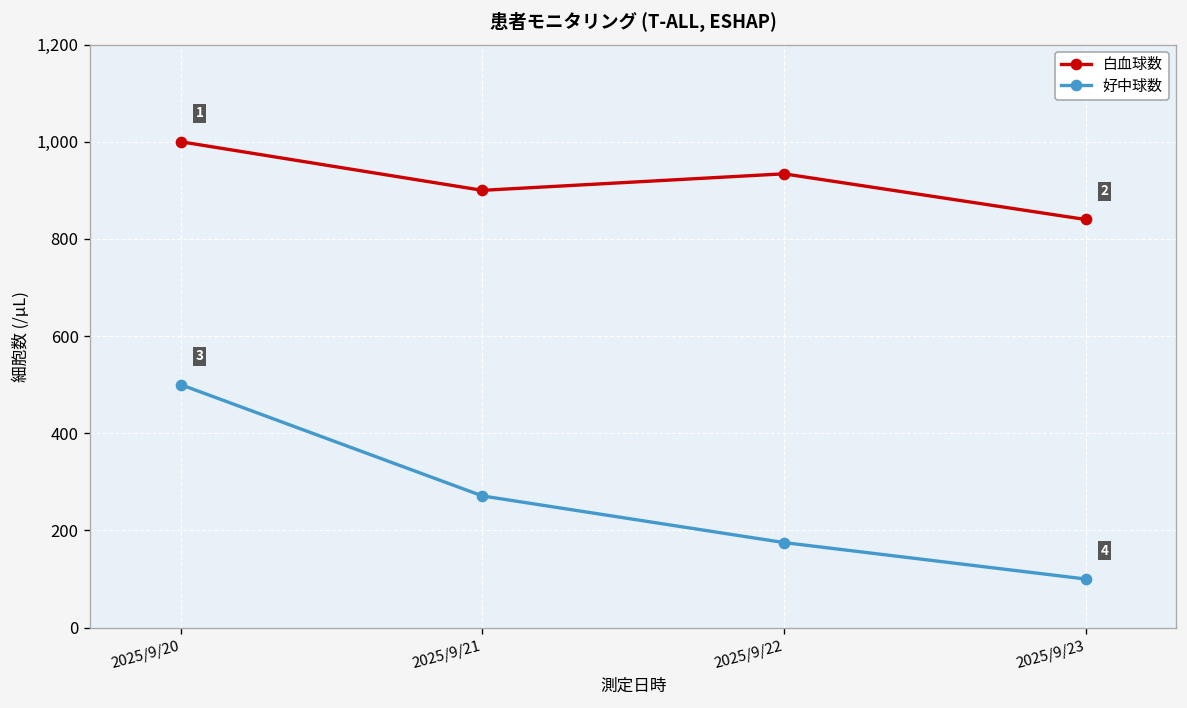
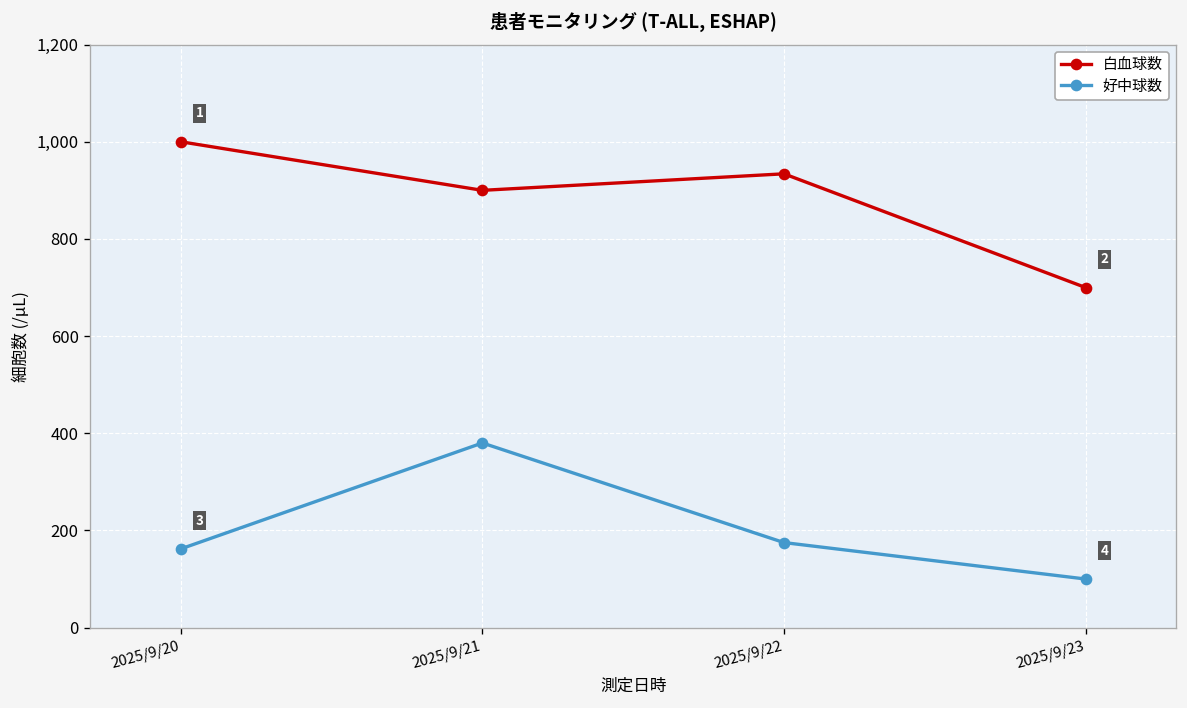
好中球数, 2025/9/20: 500 -> 160
好中球数, 2025/9/21: 270 -> 380
白血球数, 2025/9/23: 840 -> 700
